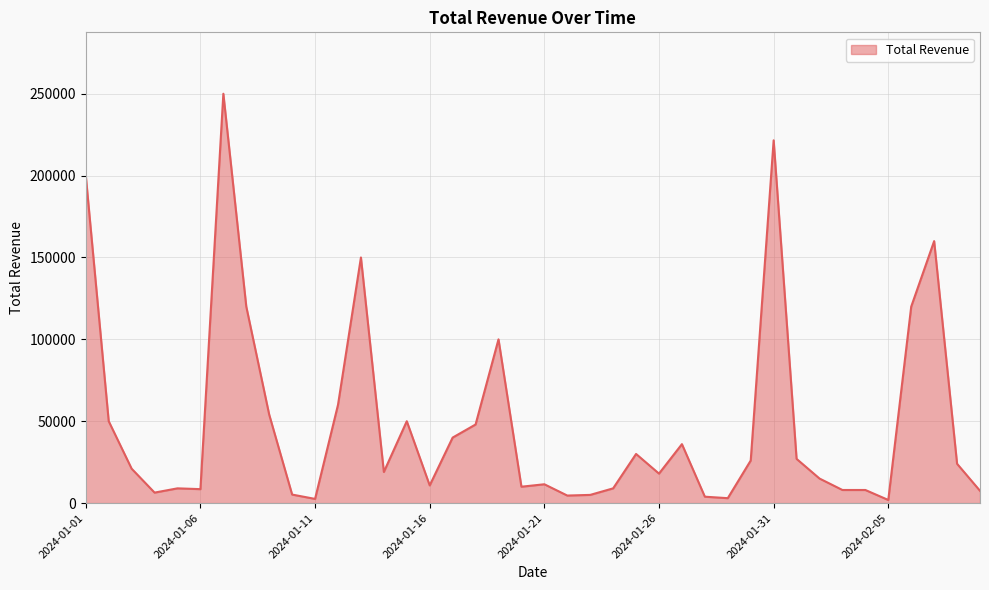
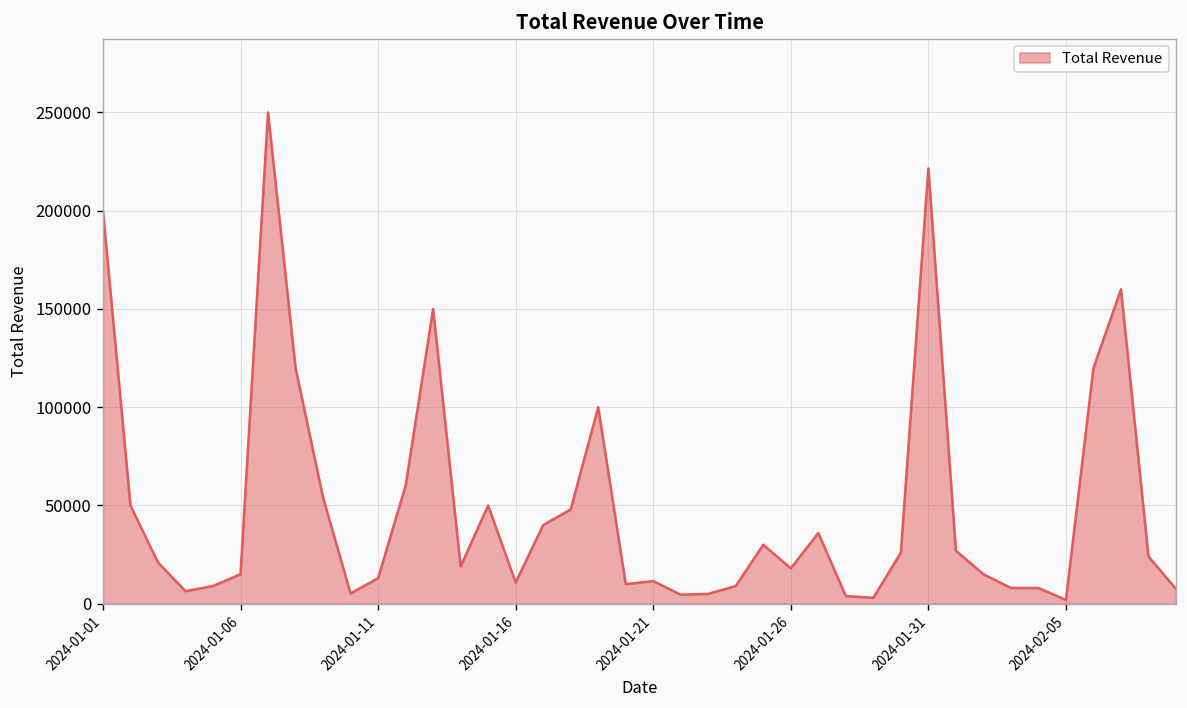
2024-01-06: 9000 -> 15000
2024-01-11: 3000 -> 13000
